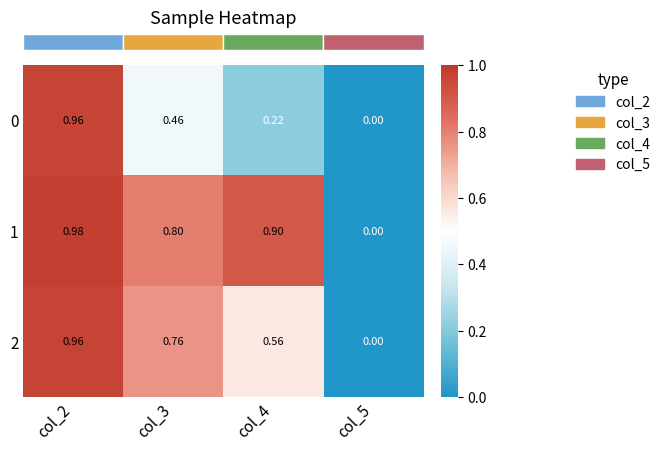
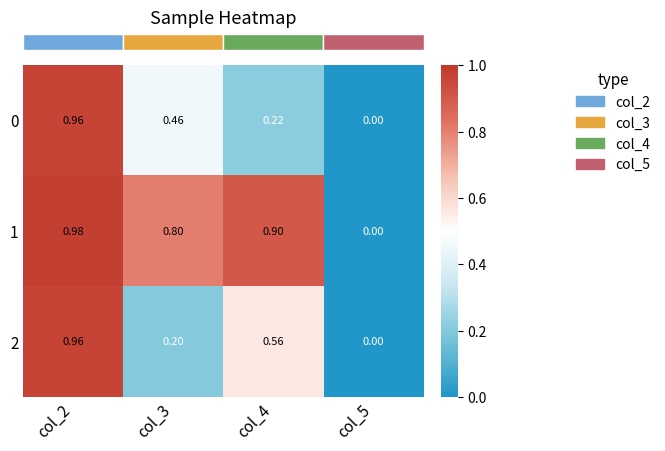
2, col_3: 0.76 -> 0.20
